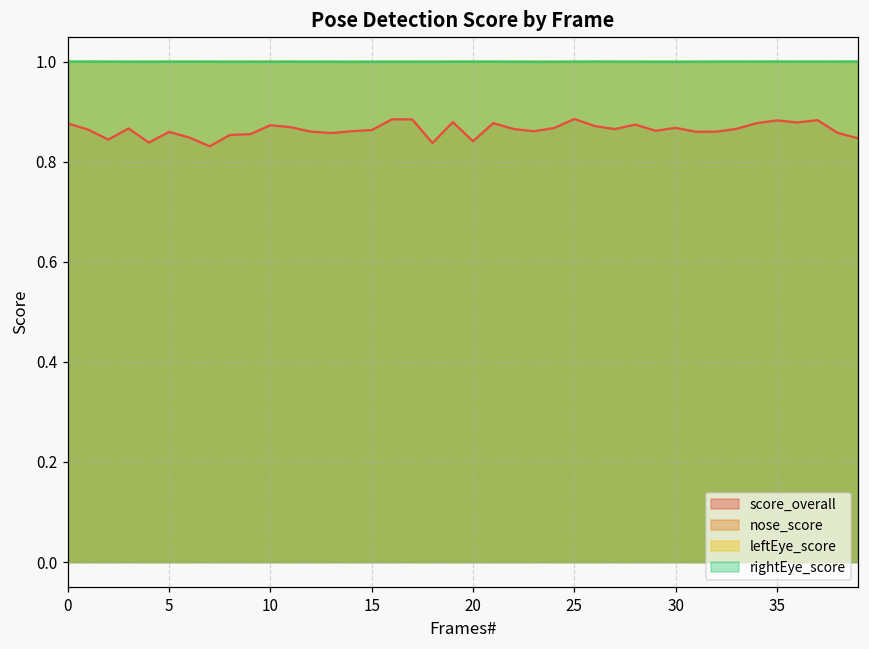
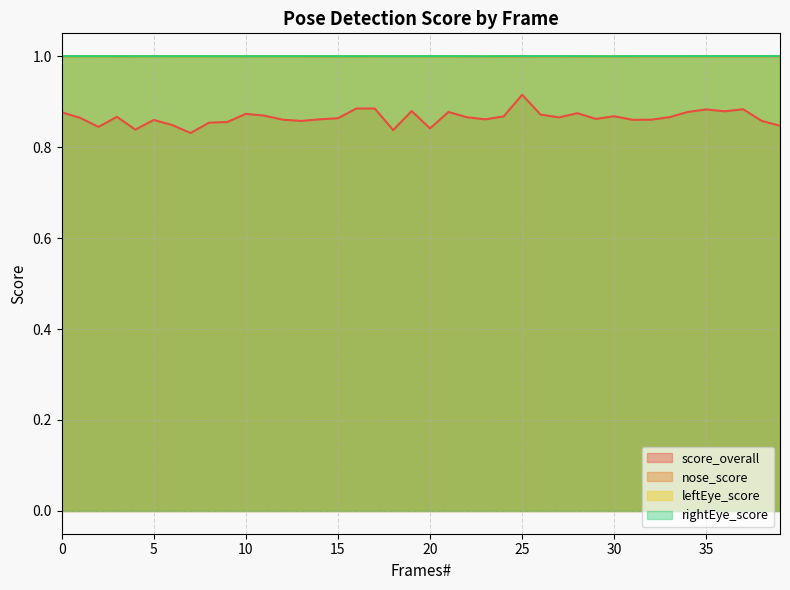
score_overall, 25: 0.89 -> 0.91
